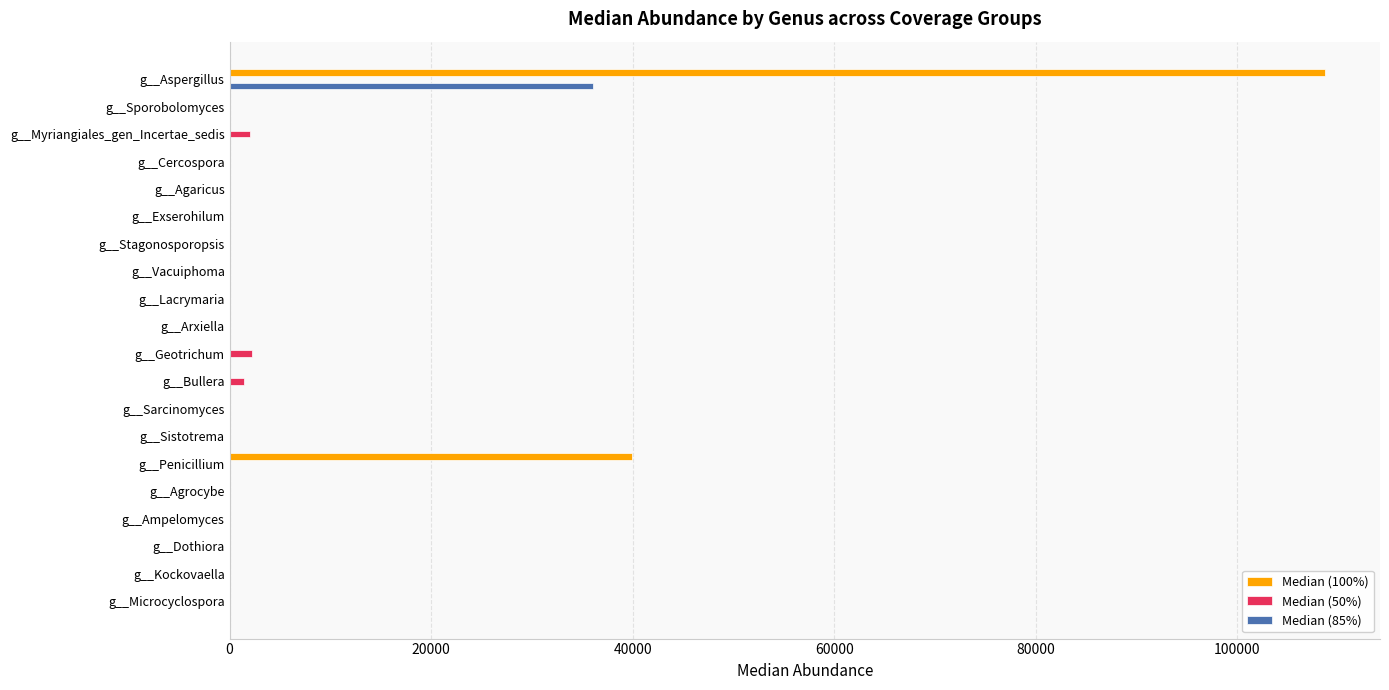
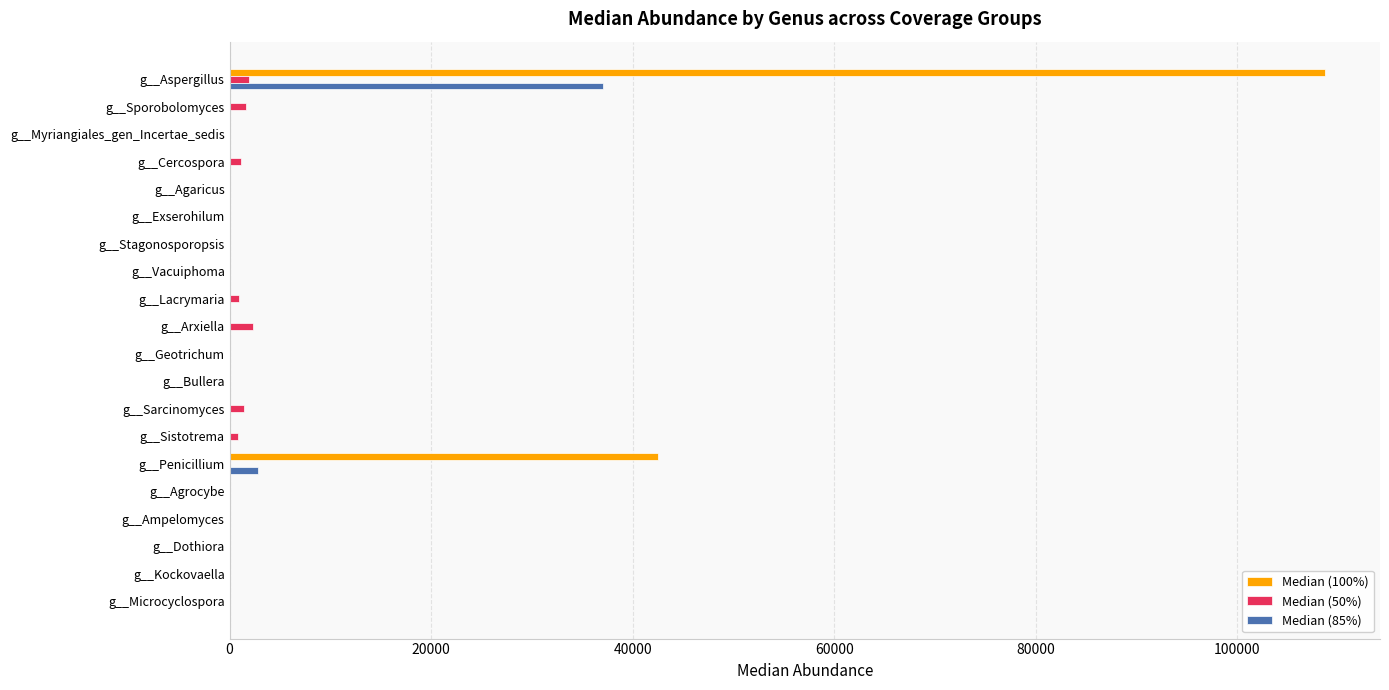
Median (50%), g__Aspergillus: 100 -> 1900
Median (85%), g__Aspergillus: 36100 -> 37000
Median (50%), g__Sporobolomyces: 0 -> 1700
Median (50%), g__Myriangiales_gen_Incertae_sedis: 2000 -> 0
Median (50%), g__Cercospora: 0 -> 1100
Median (50%), g__Lacrymaria: 0 -> 900
Median (50%), g__Arxiella: 0 -> 2300
Median (50%), g__Geotrichum: 2200 -> 0
Median (50%), g__Bullera: 1400 -> 0
Median (50%), g__Sarcinomyces: 0 -> 1500
Median (50%), g__Sistotrema: 0 -> 800
Median (100%), g__Penicillium: 39900 -> 42500
Median (85%), g__Penicillium: 100 -> 2800
